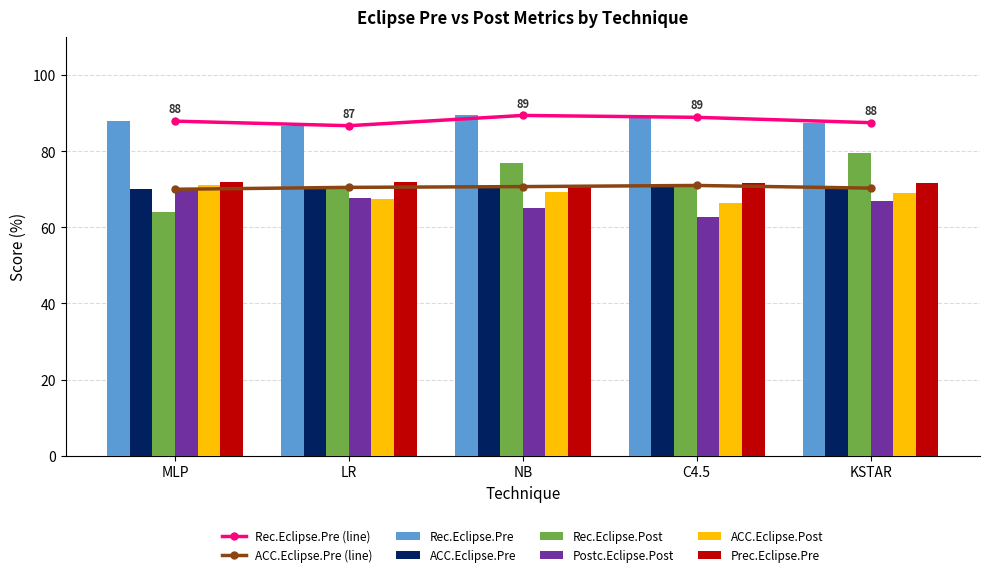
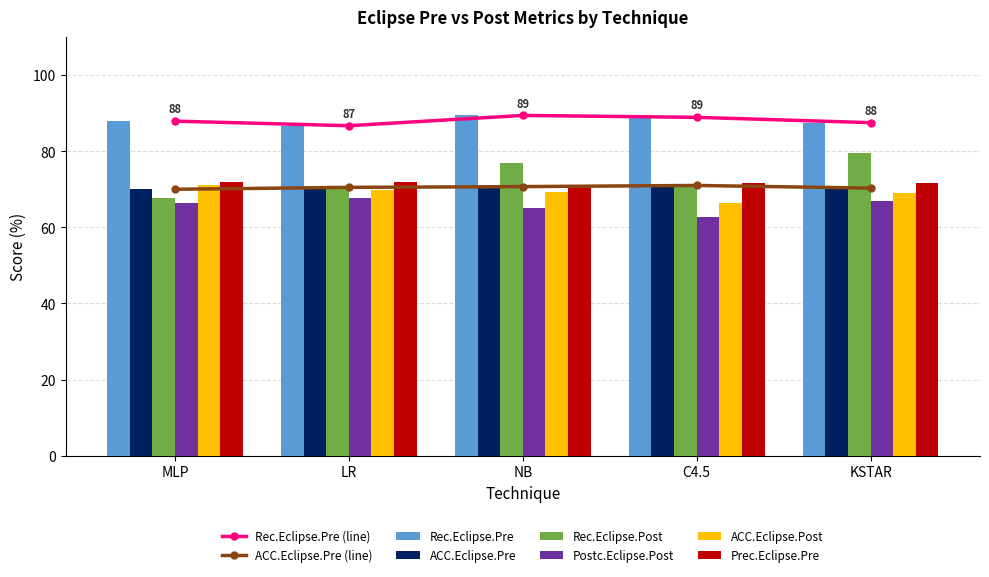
Rec.Eclipse.Post, MLP: 64 -> 68
Postc.Eclipse.Post, MLP: 70 -> 67
ACC.Eclipse.Post, LR: 67 -> 70
